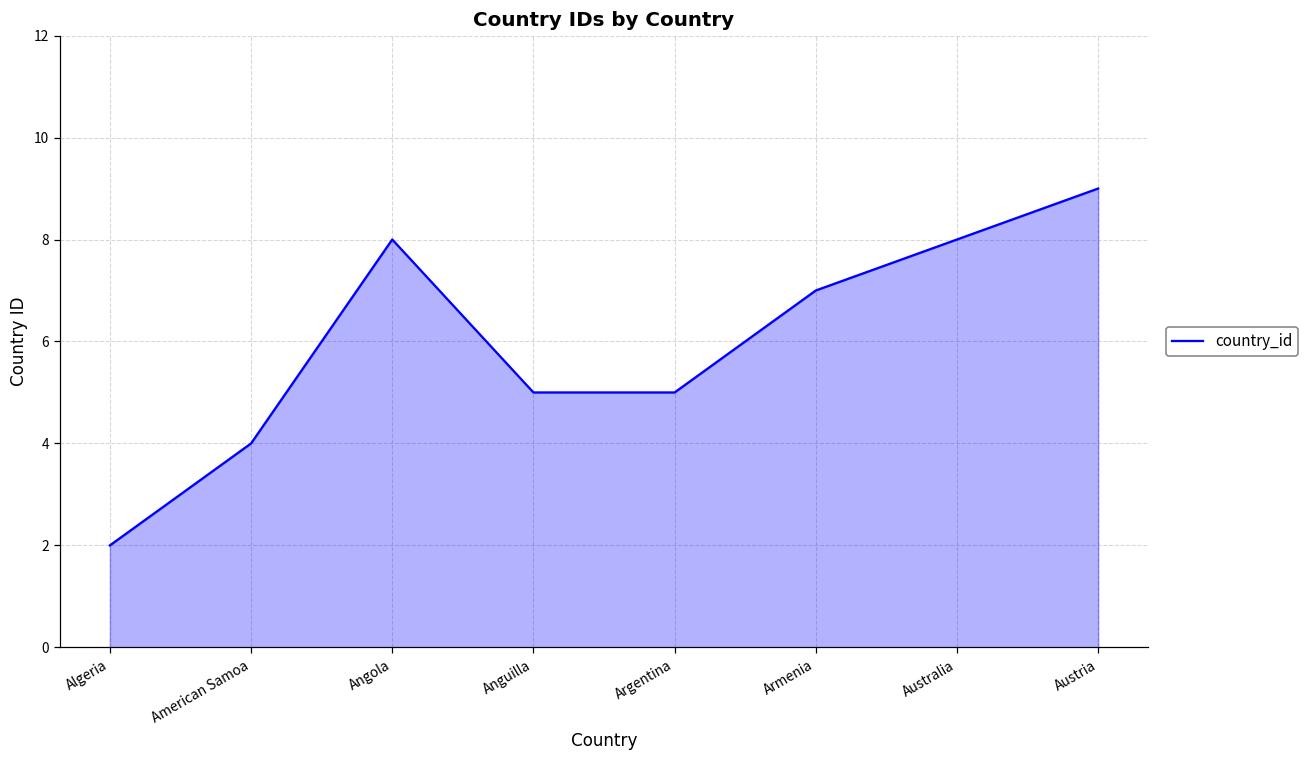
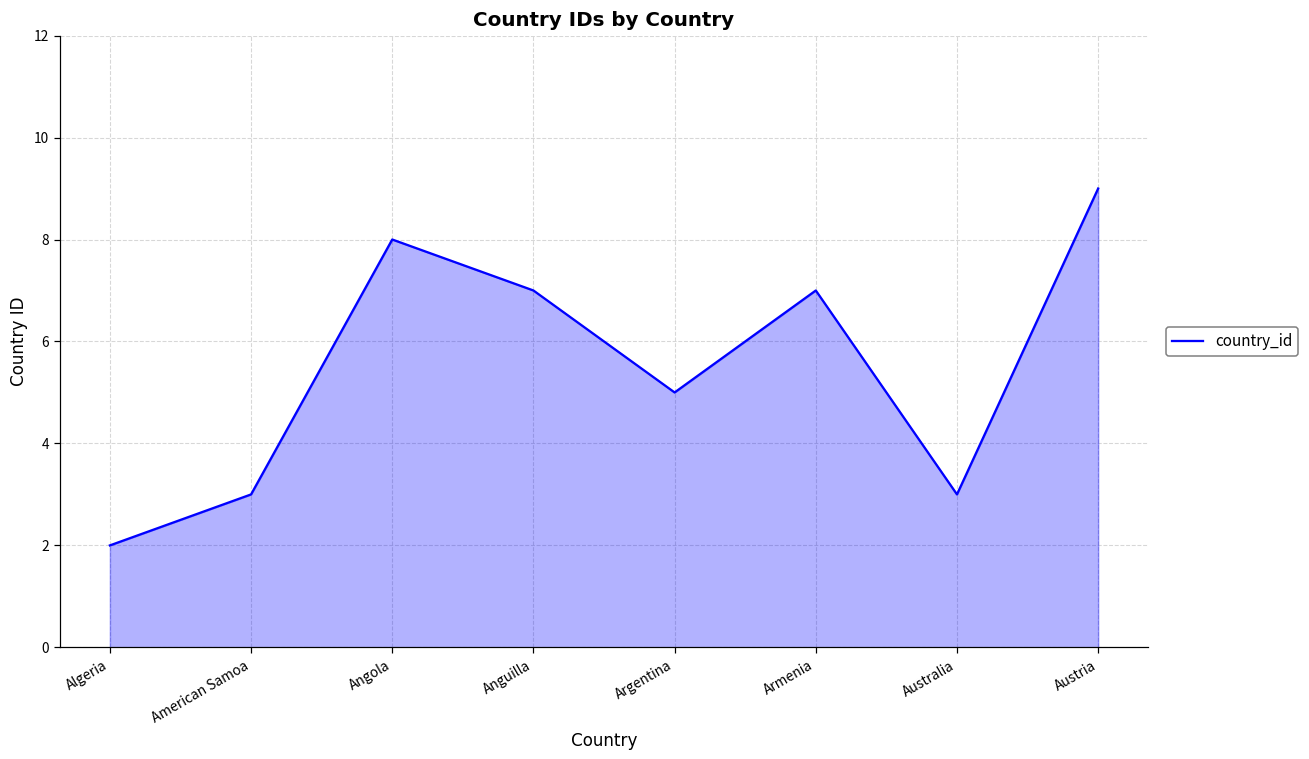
American Samoa: 4 -> 3
Anguilla: 5 -> 7
Australia: 8 -> 3
